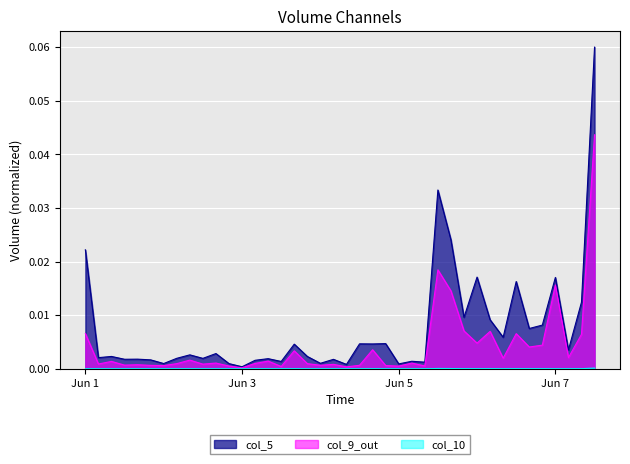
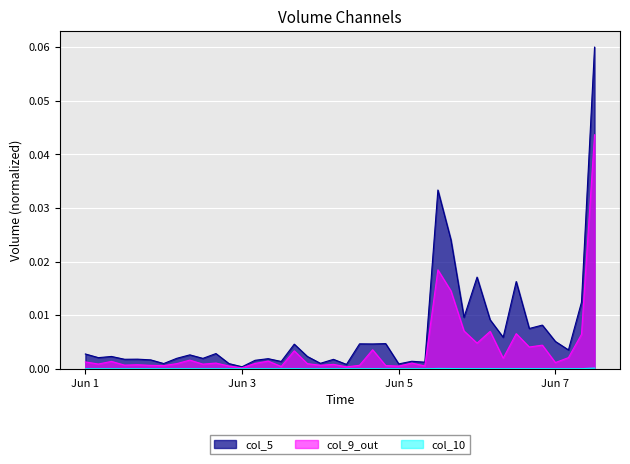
col_5, Jun 1: 0.022 -> 0.003
col_9_out, Jun 1: 0.007 -> 0.001
col_5, Jun 7: 0.017 -> 0.005
col_9_out, Jun 7: 0.016 -> 0.001
